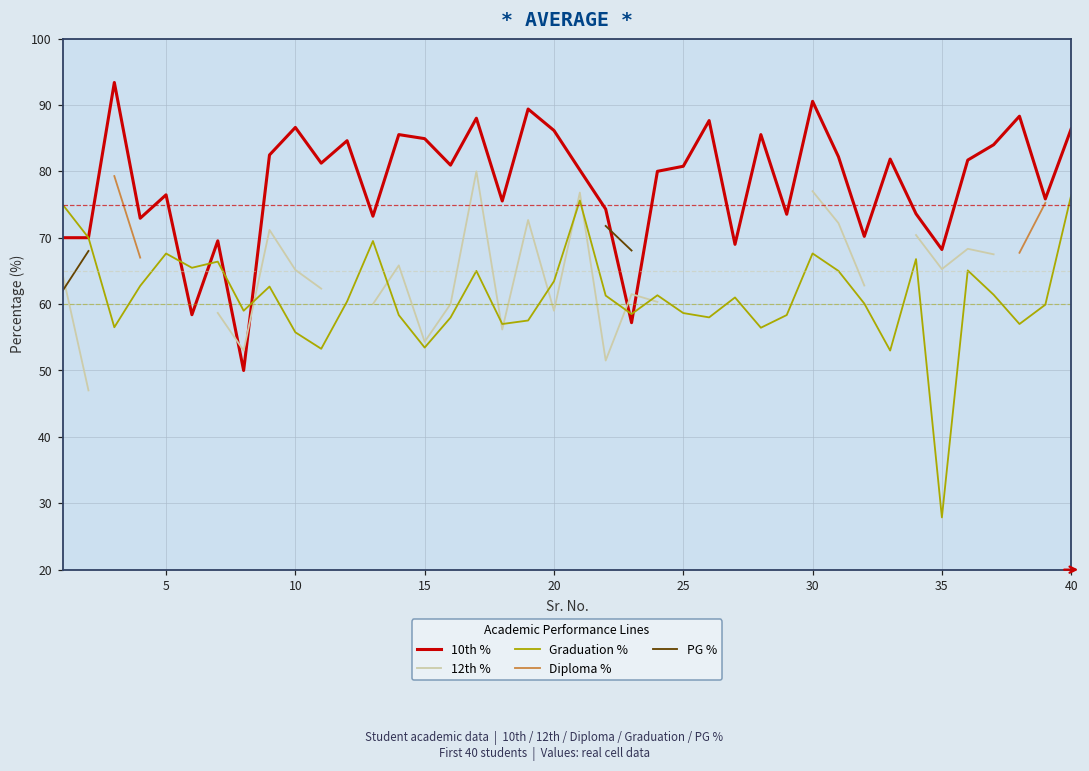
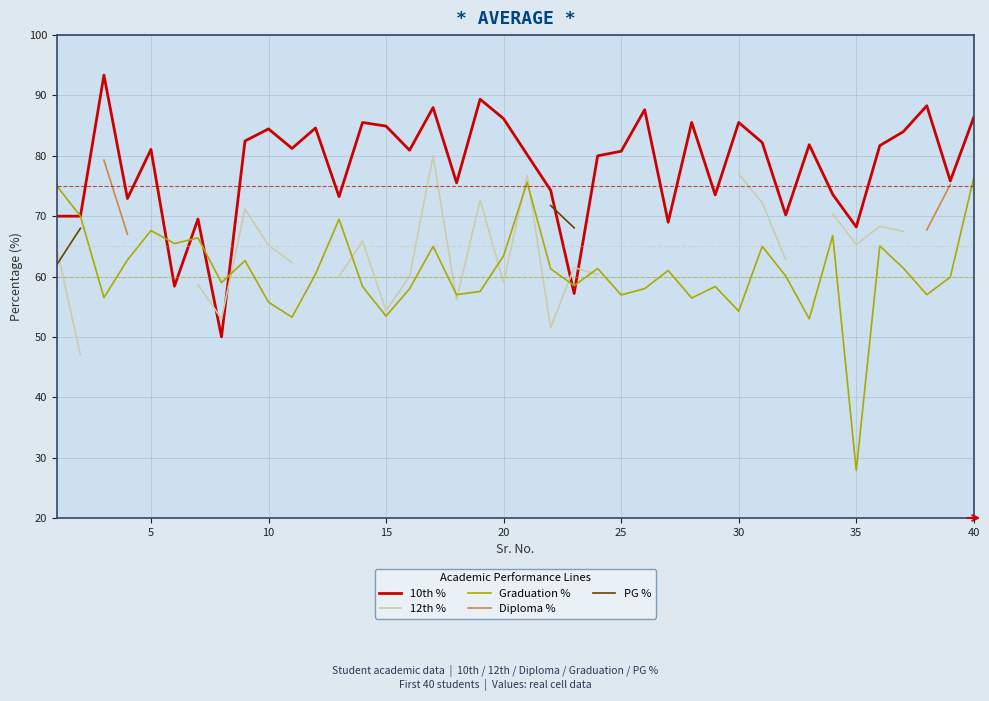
10th %, 5: 76 -> 81
10th %, 10: 87 -> 84
Graduation %, 25: 59 -> 57
10th %, 30: 91 -> 86
Graduation %, 30: 68 -> 54
